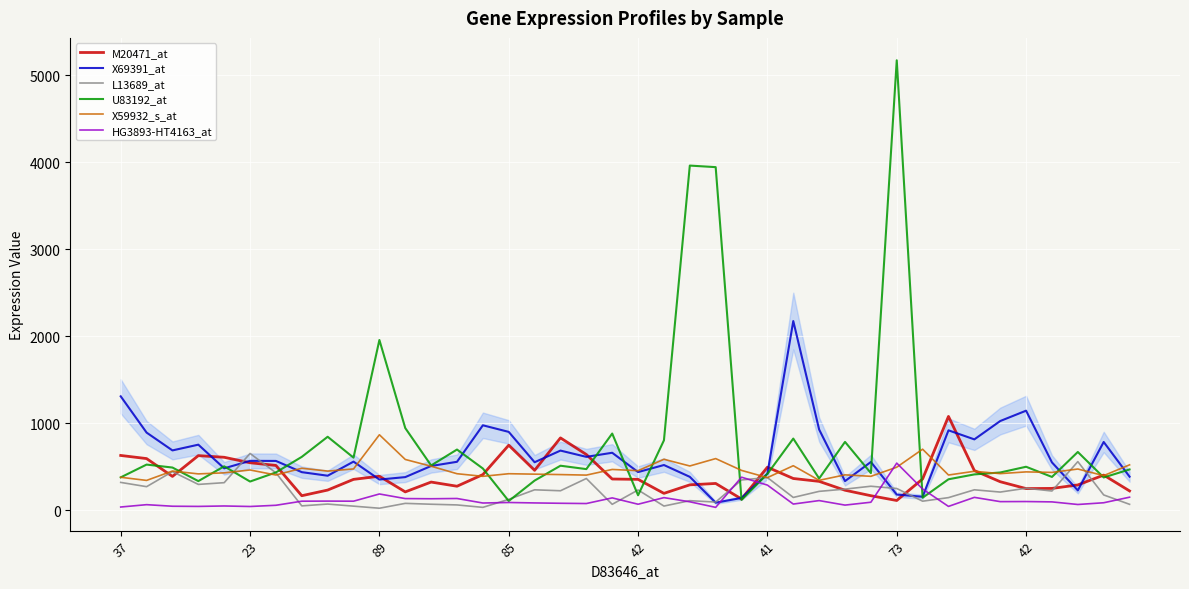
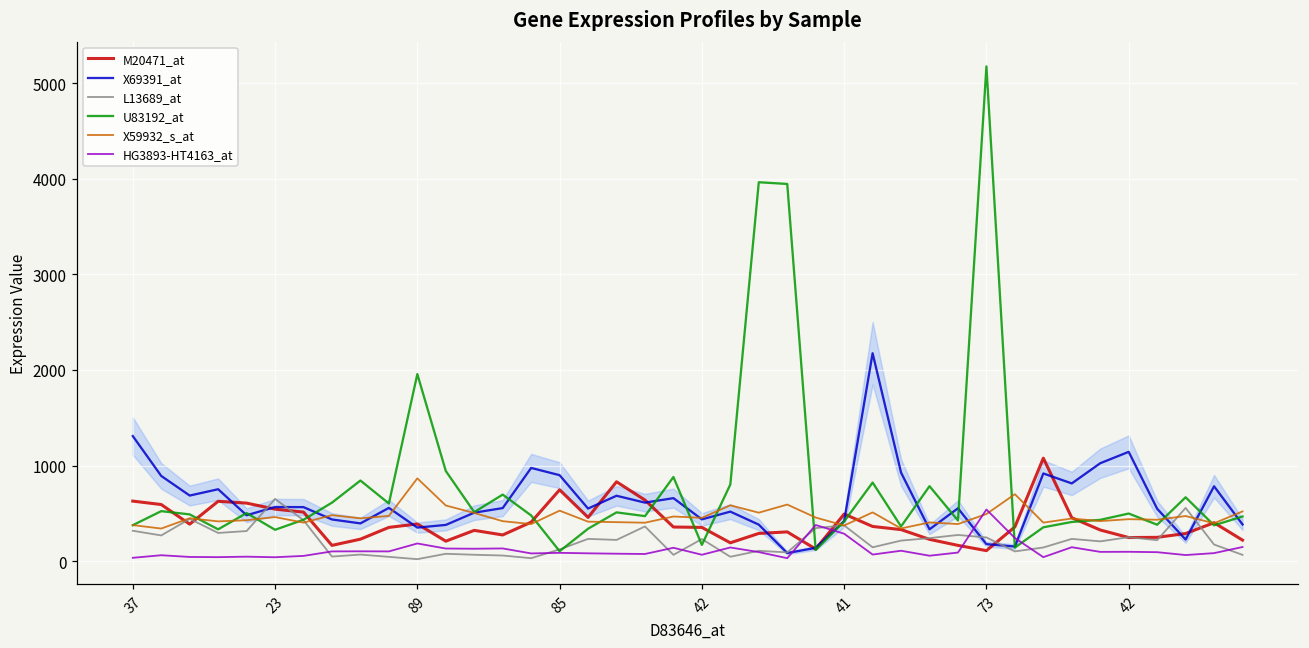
X59932_s_at, 85: 400 -> 500
